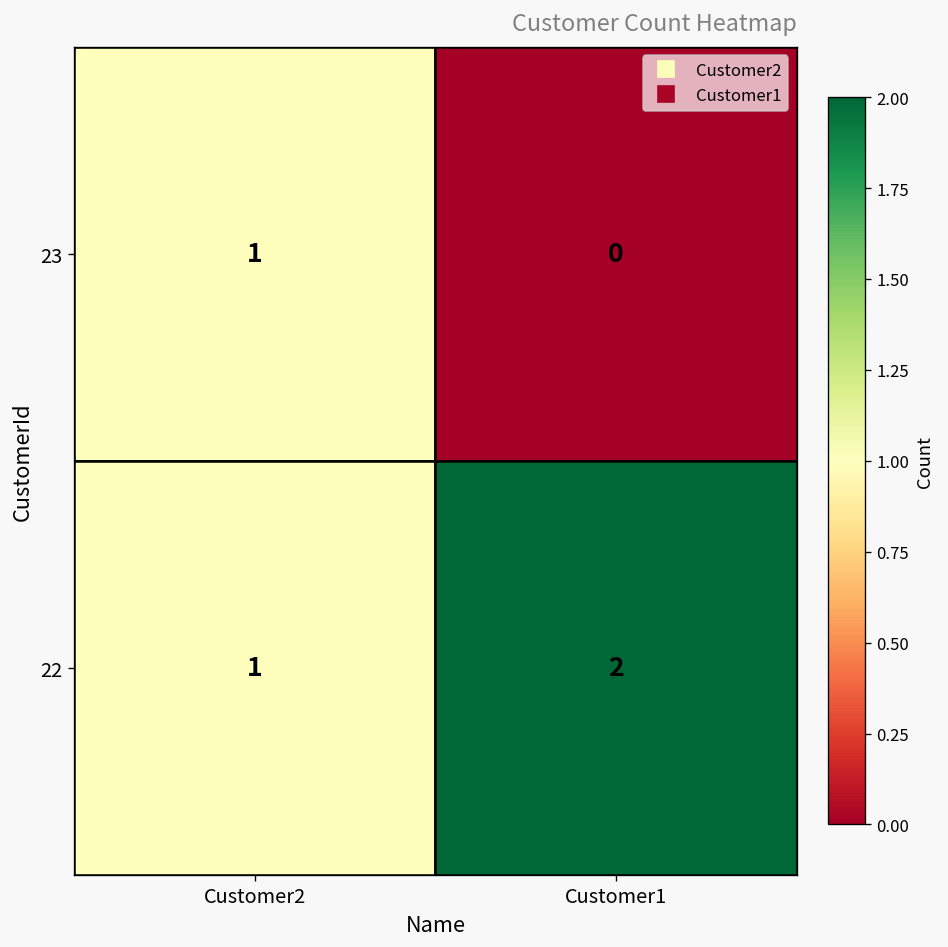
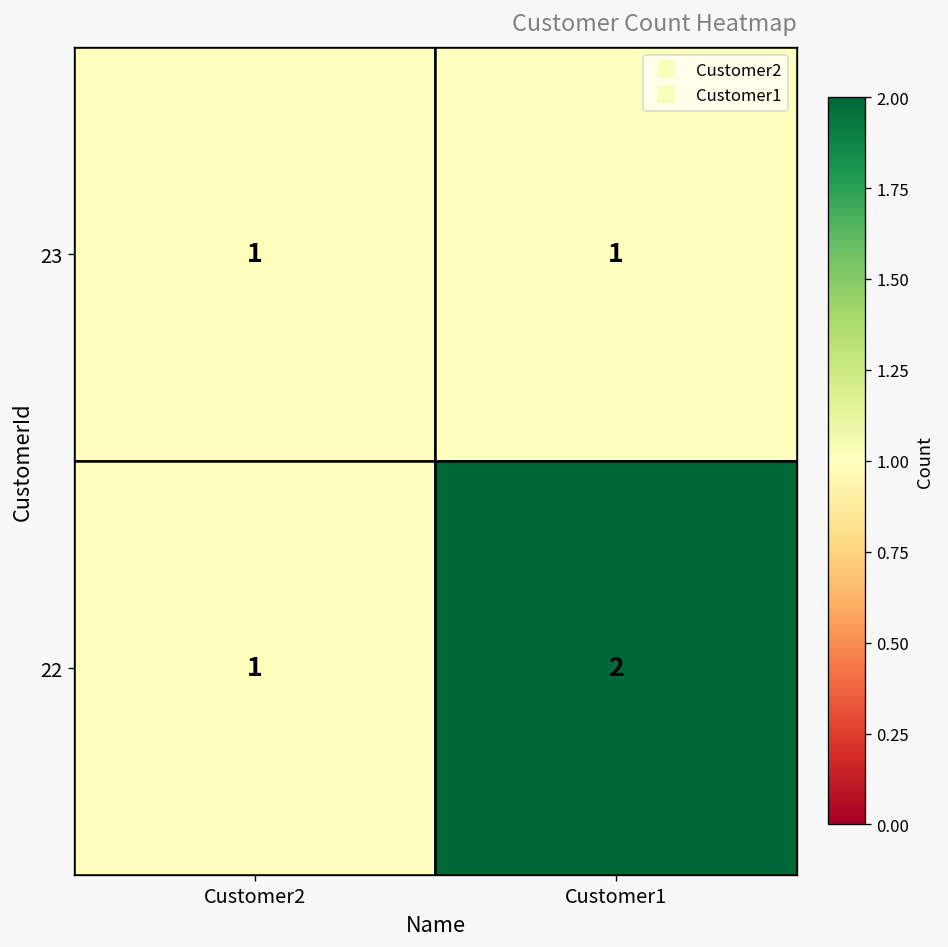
23, Customer1: 0 -> 1
